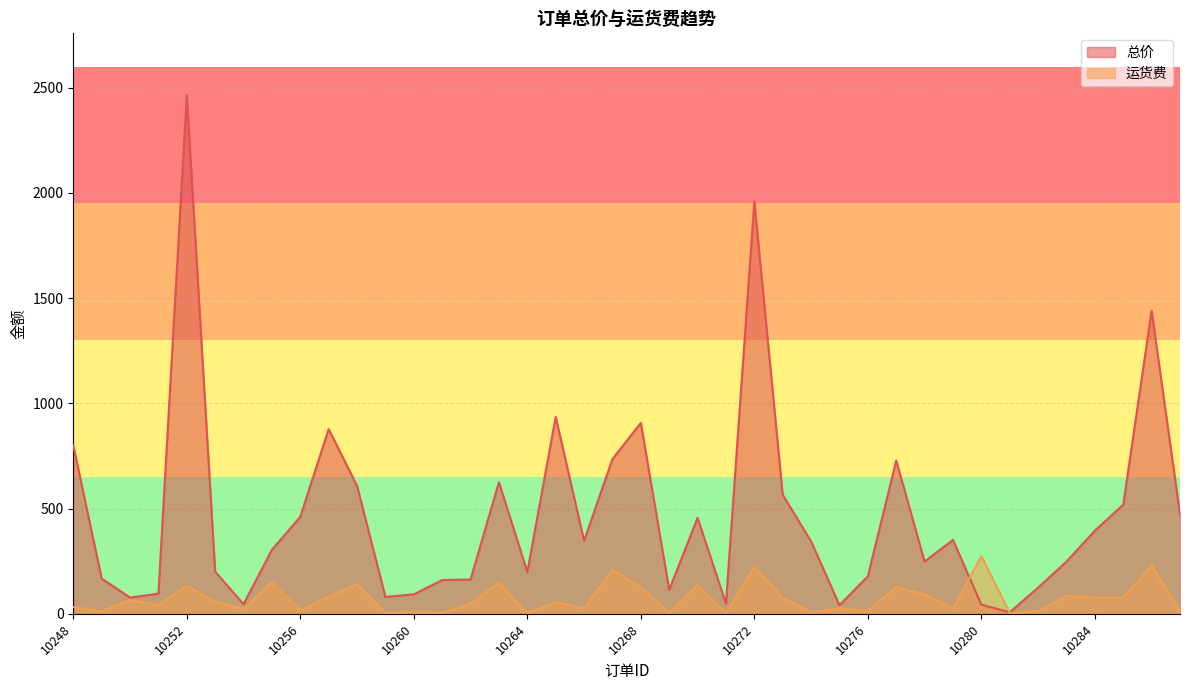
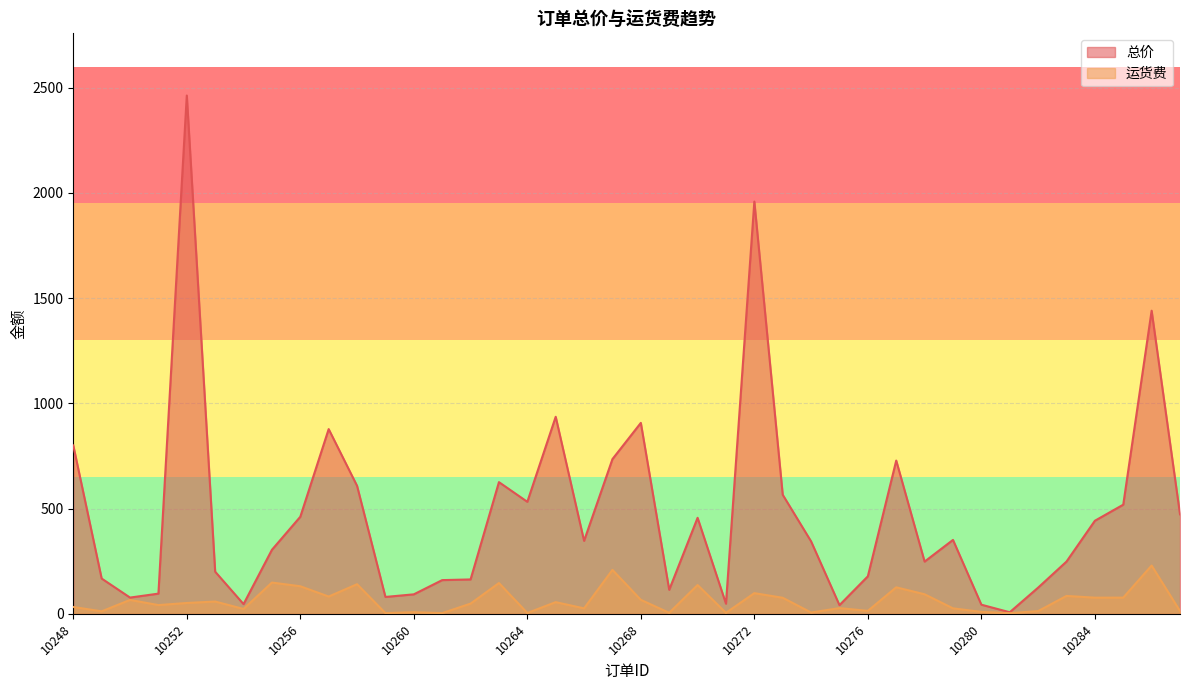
运货费, 10252: 130 -> 50
运货费, 10256: 10 -> 130
总价, 10264: 200 -> 530
运货费, 10268: 130 -> 70
运货费, 10272: 220 -> 100
运货费, 10280: 270 -> 10
总价, 10284: 390 -> 440
